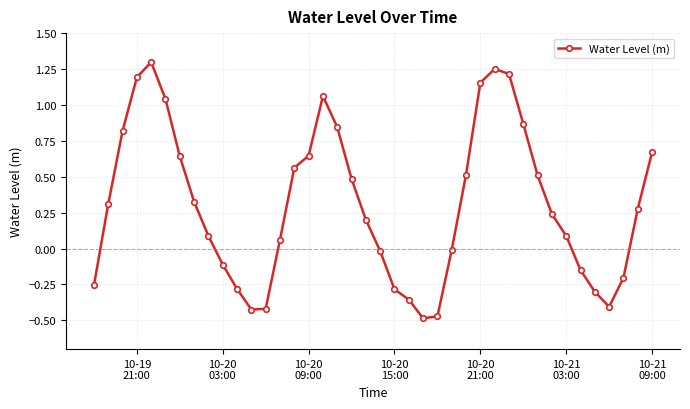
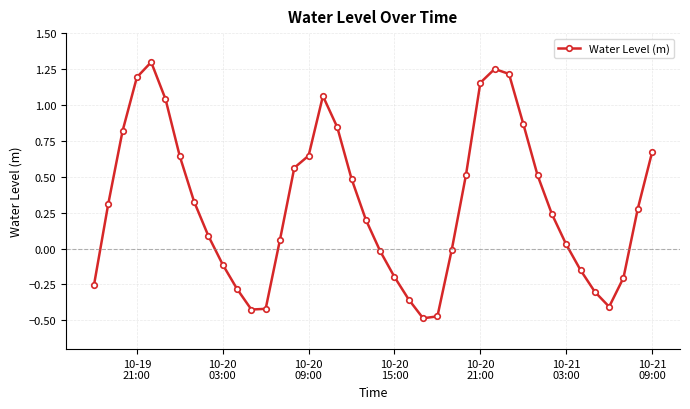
10-20 15:00: -0.28 -> -0.20
10-21 03:00: 0.09 -> 0.03
